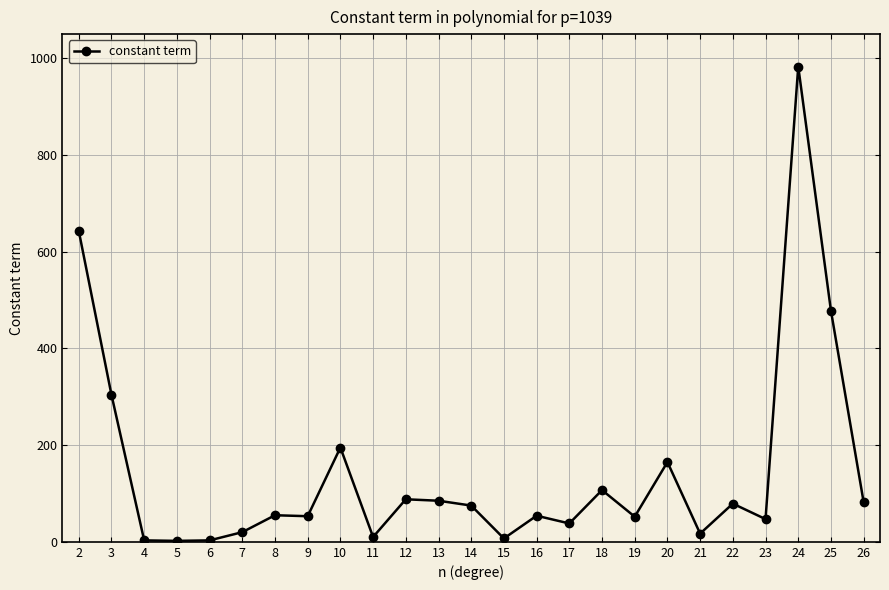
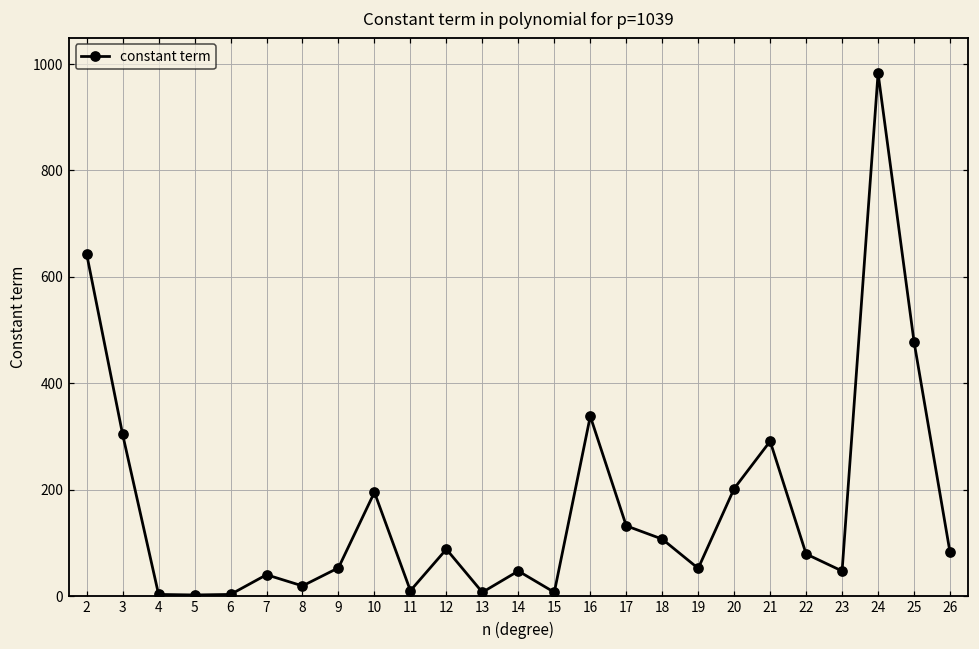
7: 20 -> 40
8: 60 -> 20
13: 90 -> 10
14: 80 -> 50
16: 50 -> 340
17: 40 -> 130
20: 170 -> 200
21: 20 -> 290
